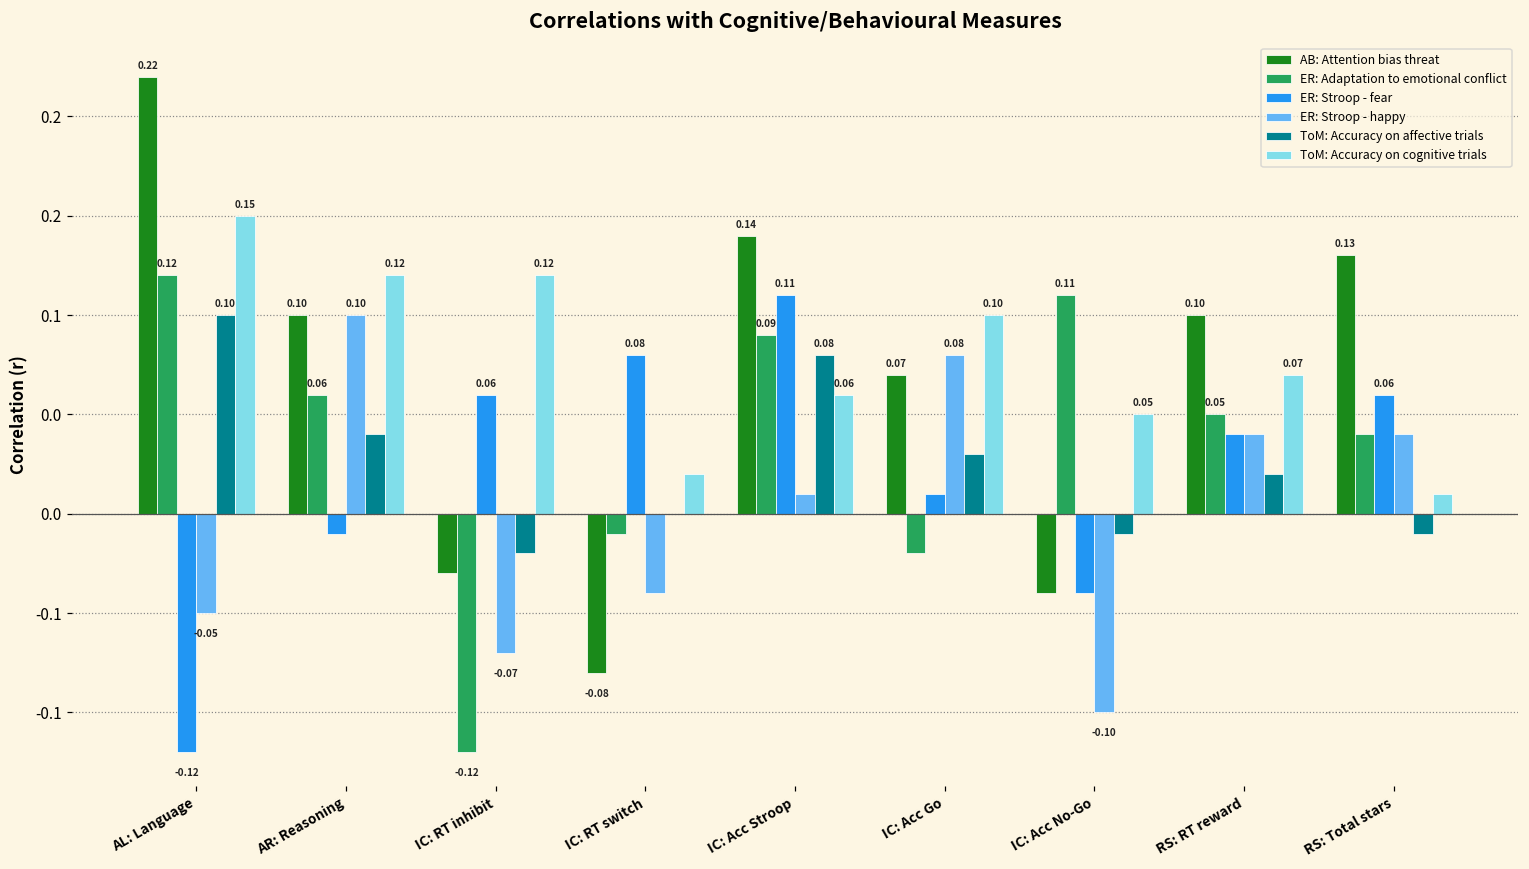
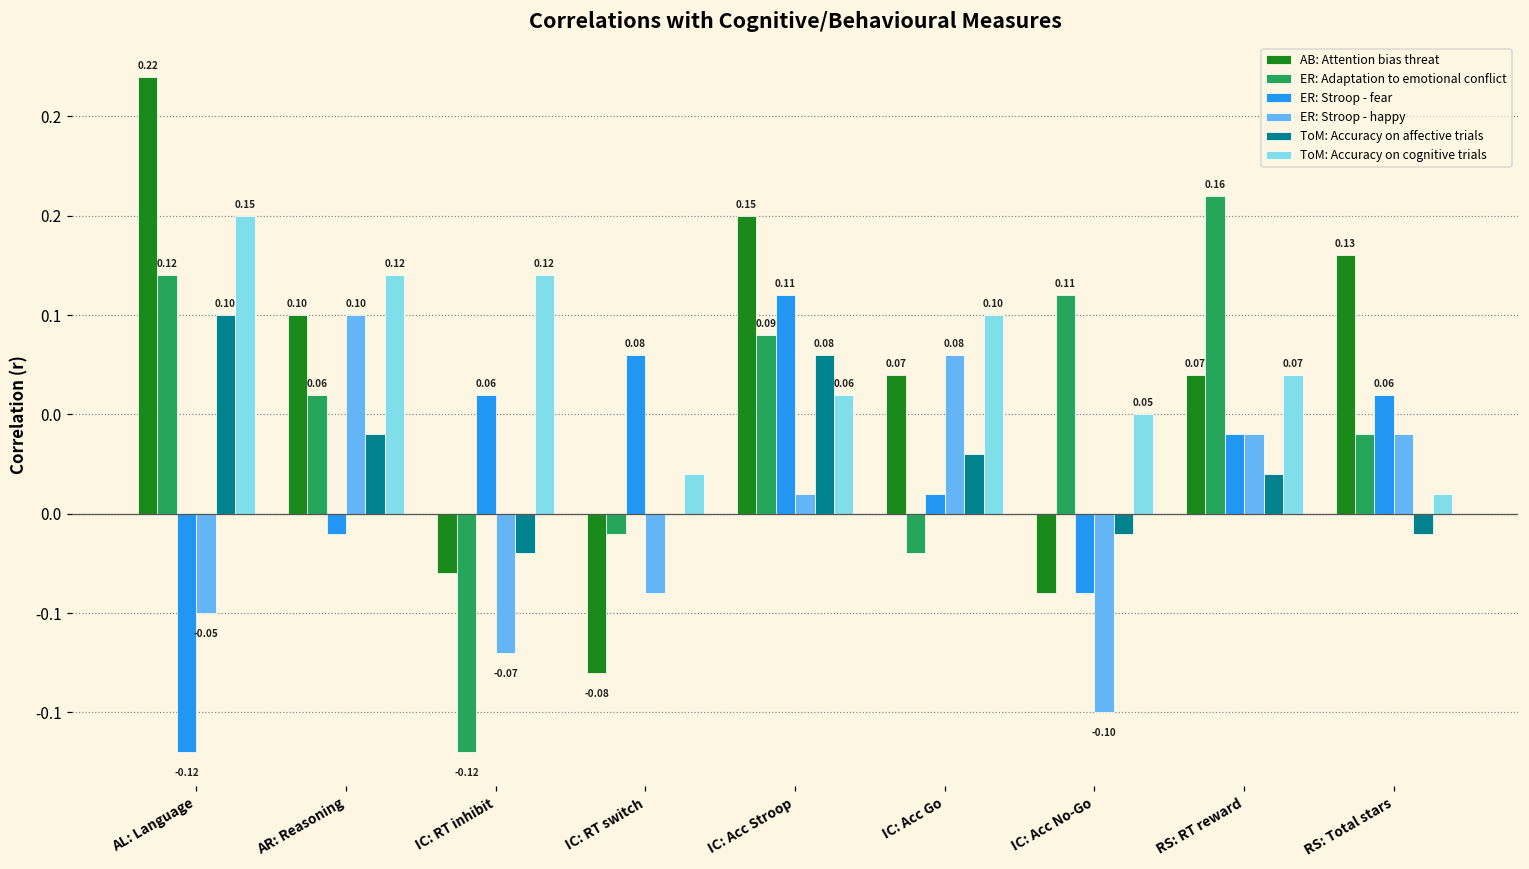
AB: Attention bias threat, IC: Acc Stroop: 0.14 -> 0.15
AB: Attention bias threat, RS: RT reward: 0.10 -> 0.07
ER: Adaptation to emotional conflict, RS: RT reward: 0.05 -> 0.16
